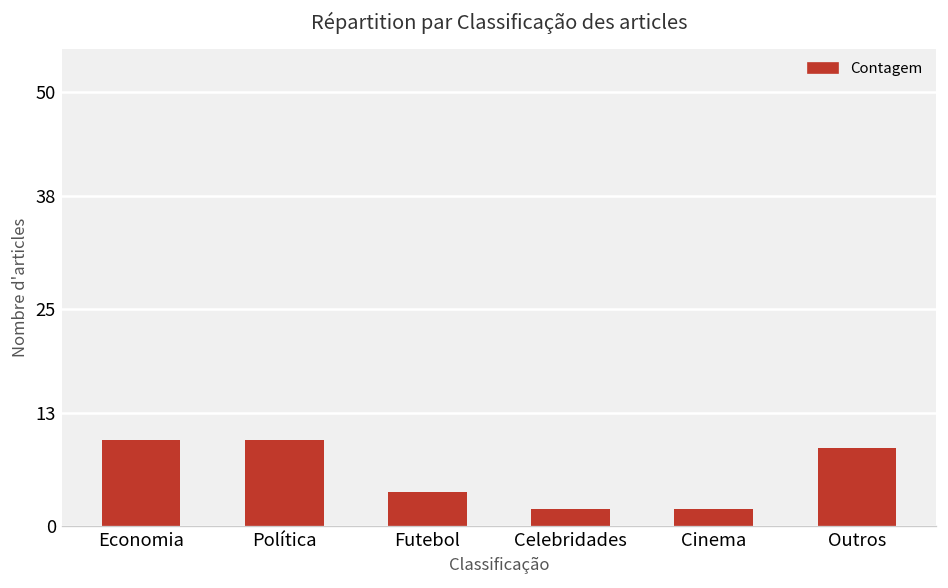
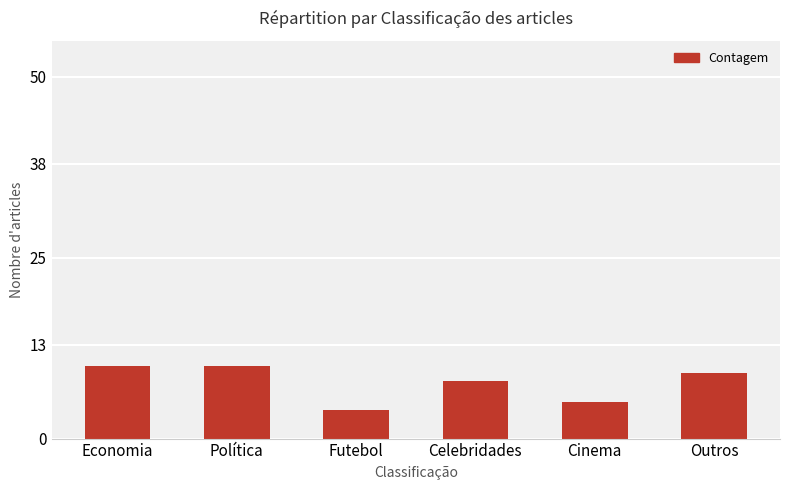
Celebridades: 2 -> 8
Cinema: 2 -> 5
